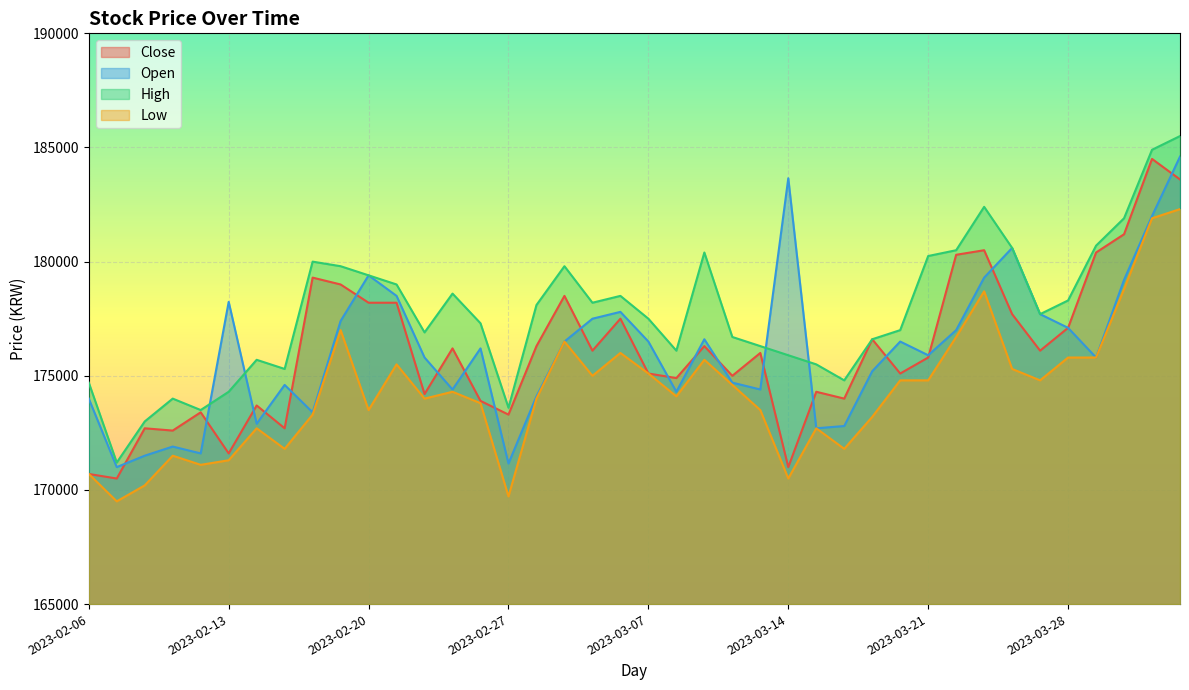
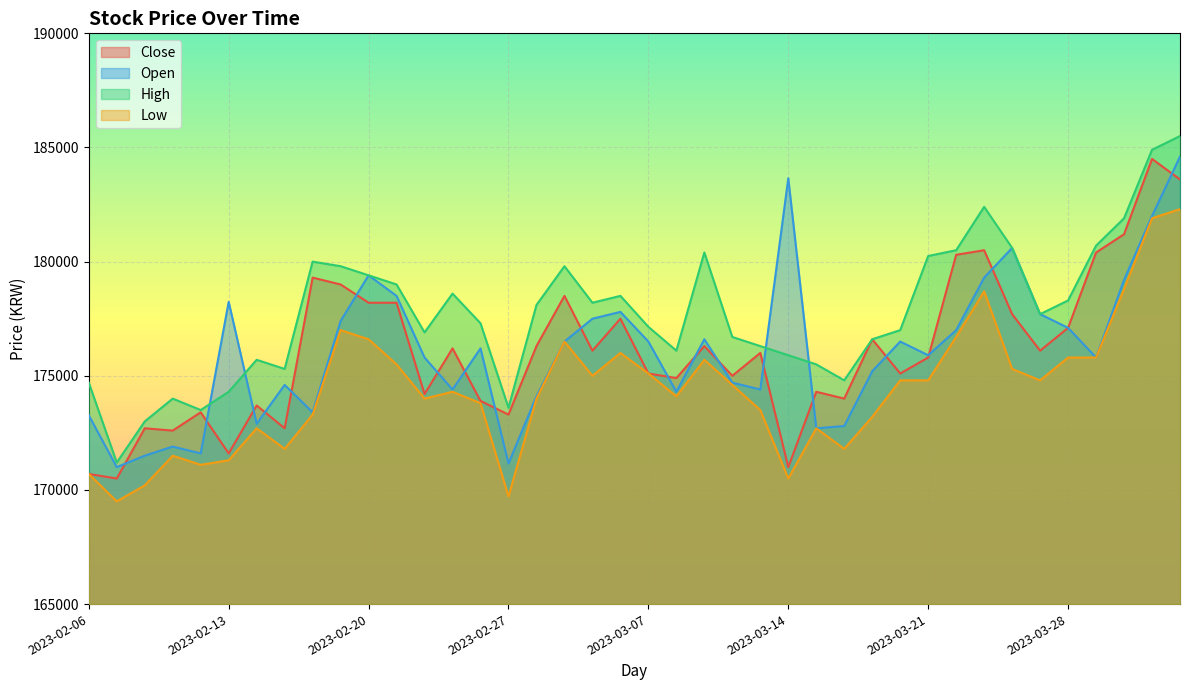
Open, 2023-02-06: 174000 -> 173300
Low, 2023-02-20: 173500 -> 176600
High, 2023-03-07: 177500 -> 177100
